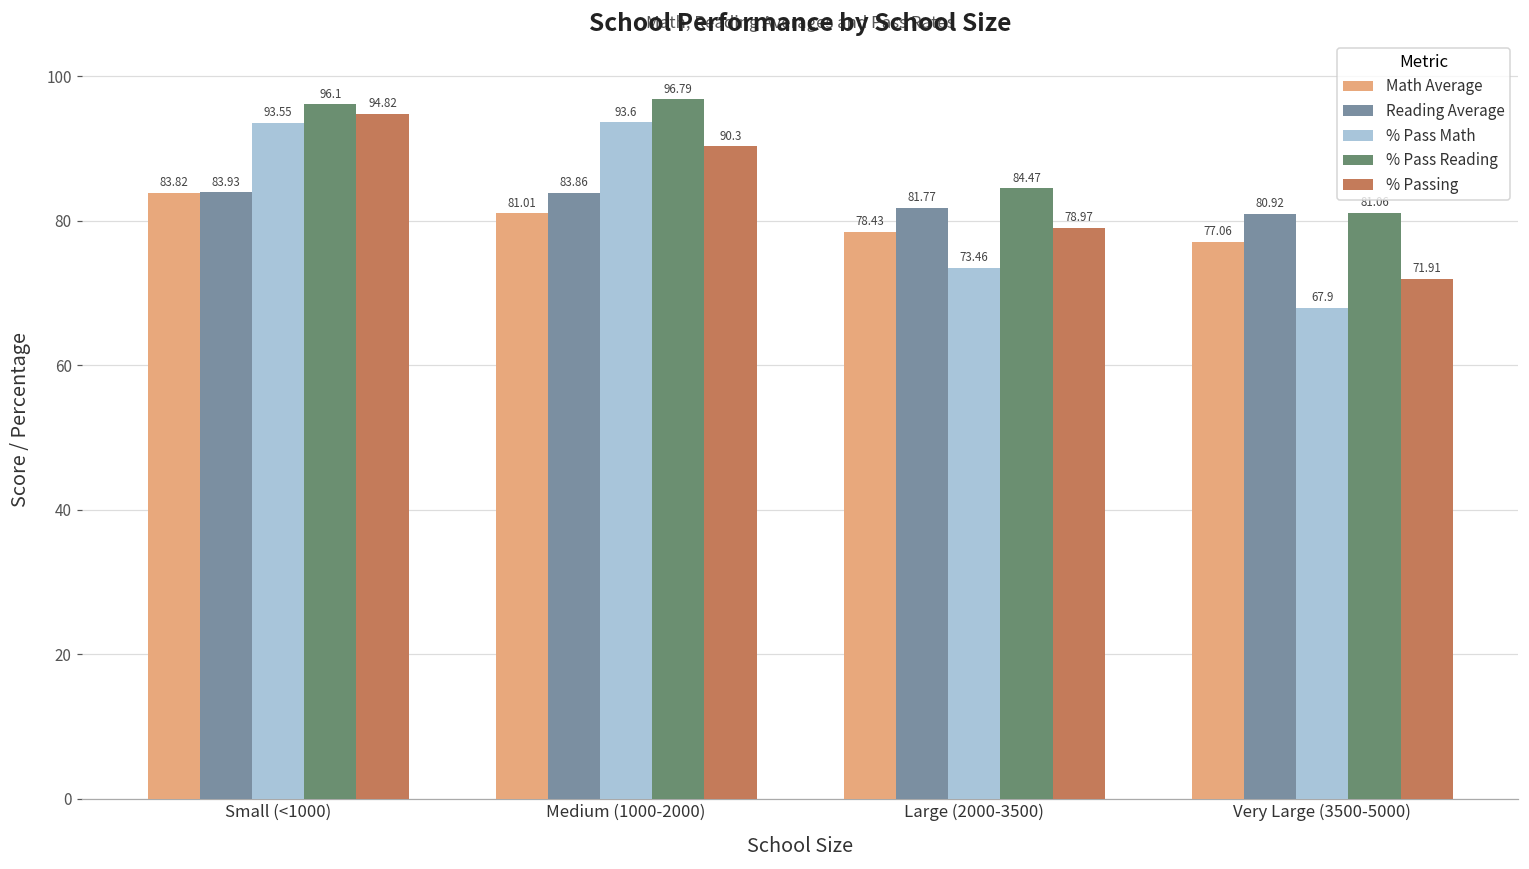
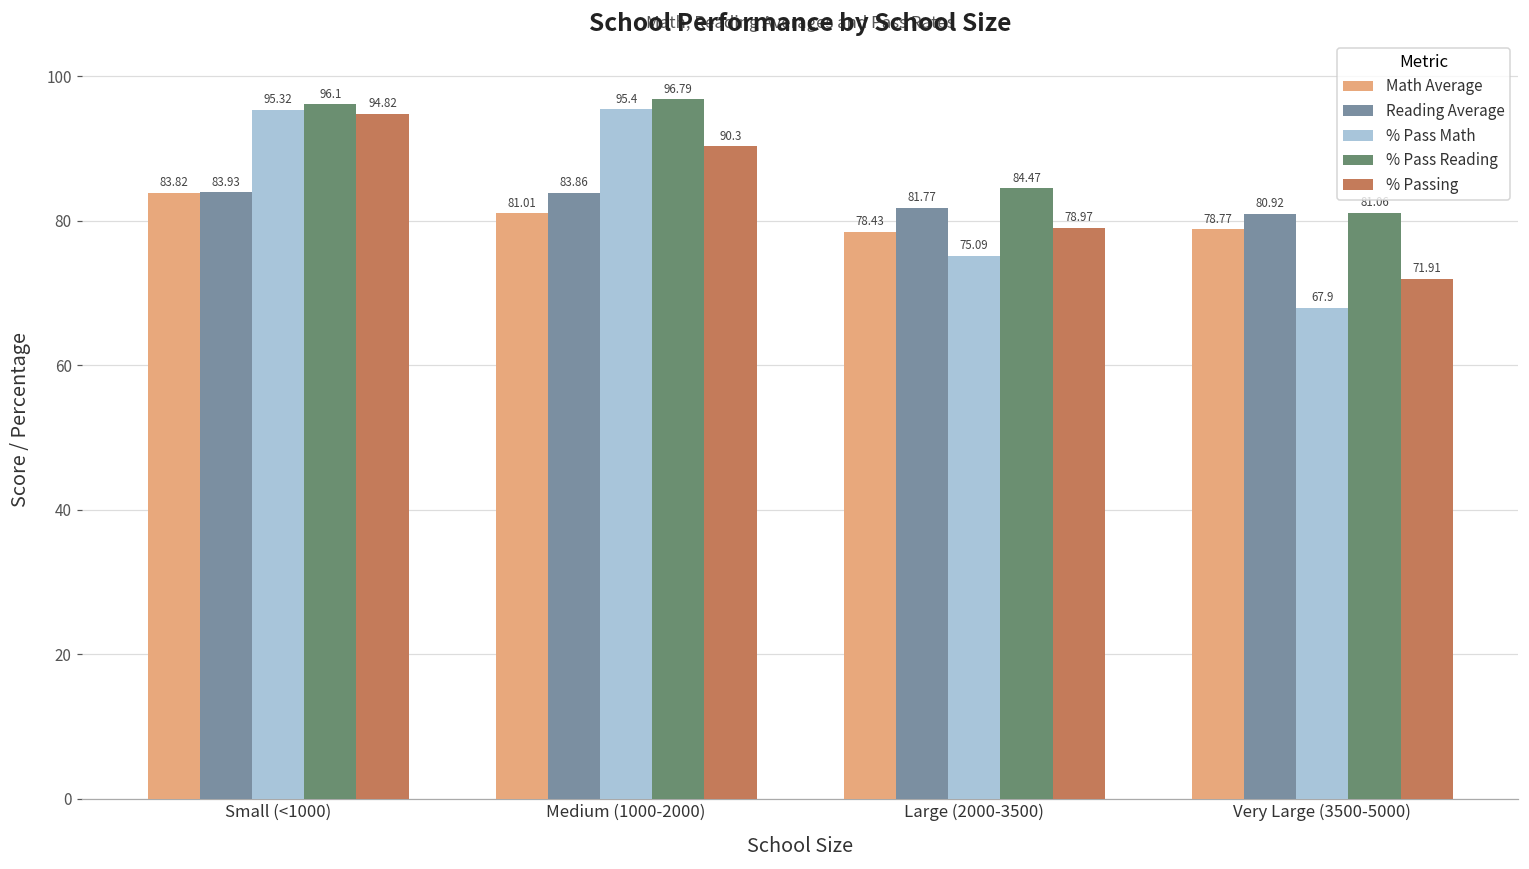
% Pass Math, Small (<1000): 93.55 -> 95.32
% Pass Math, Medium (1000-2000): 93.6 -> 95.4
% Pass Math, Large (2000-3500): 73.46 -> 75.09
Math Average, Very Large (3500-5000): 77.06 -> 78.77
